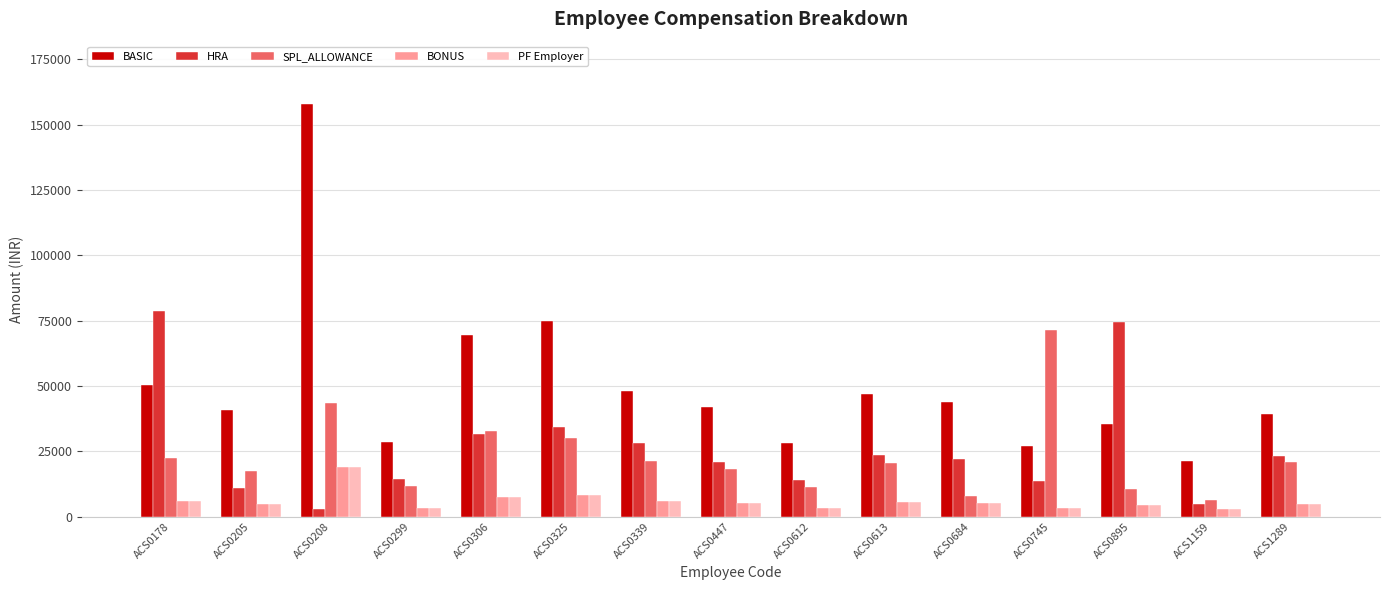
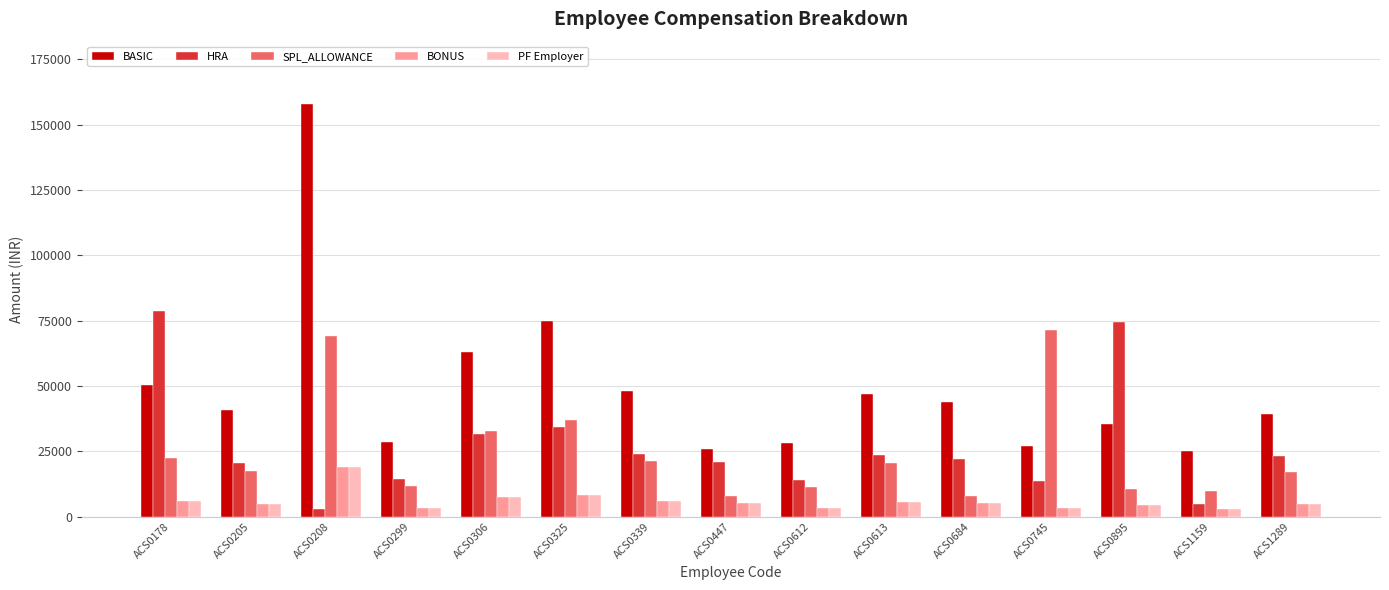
HRA, ACS0205: 11000 -> 20000
SPL_ALLOWANCE, ACS0208: 44000 -> 69000
BASIC, ACS0306: 70000 -> 63000
SPL_ALLOWANCE, ACS0325: 30000 -> 37000
HRA, ACS0339: 28000 -> 24000
BASIC, ACS0447: 42000 -> 26000
SPL_ALLOWANCE, ACS0447: 18000 -> 8000
BASIC, ACS1159: 21000 -> 25000
SPL_ALLOWANCE, ACS1159: 6000 -> 10000
SPL_ALLOWANCE, ACS1289: 21000 -> 17000
